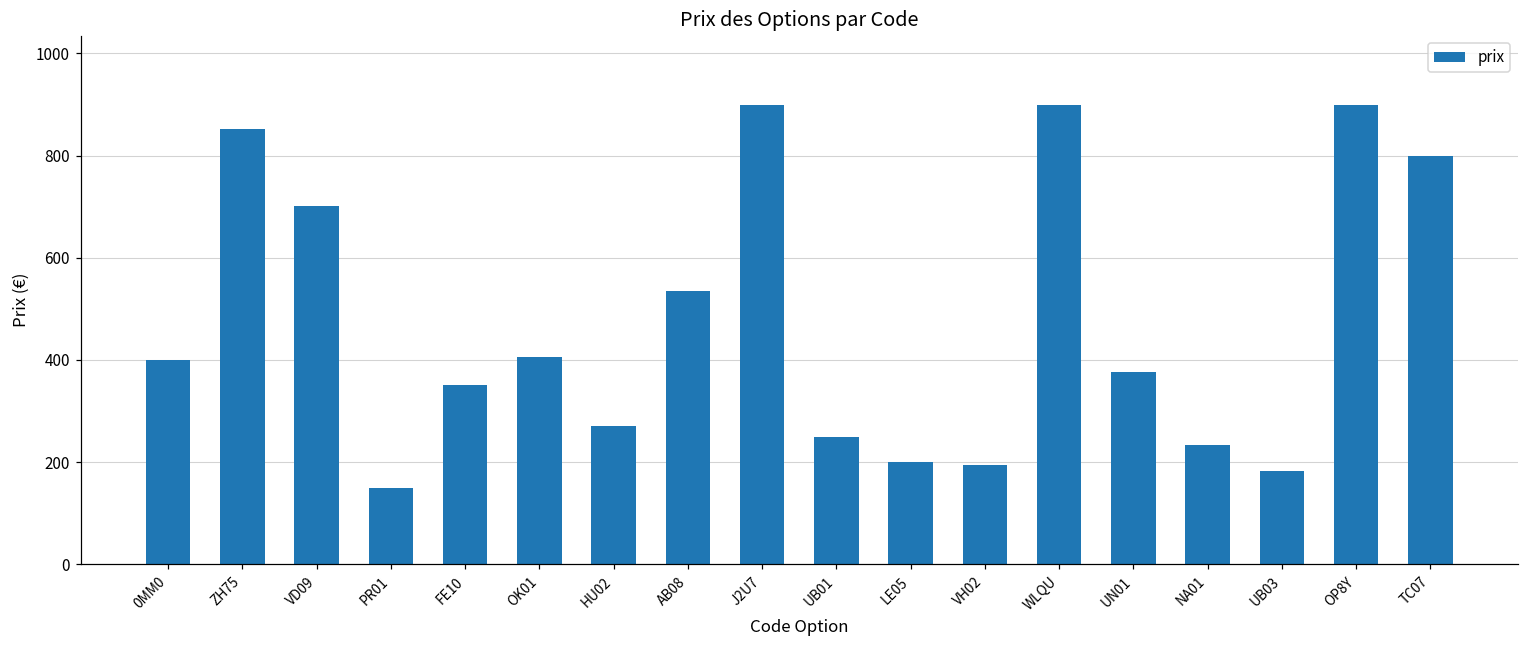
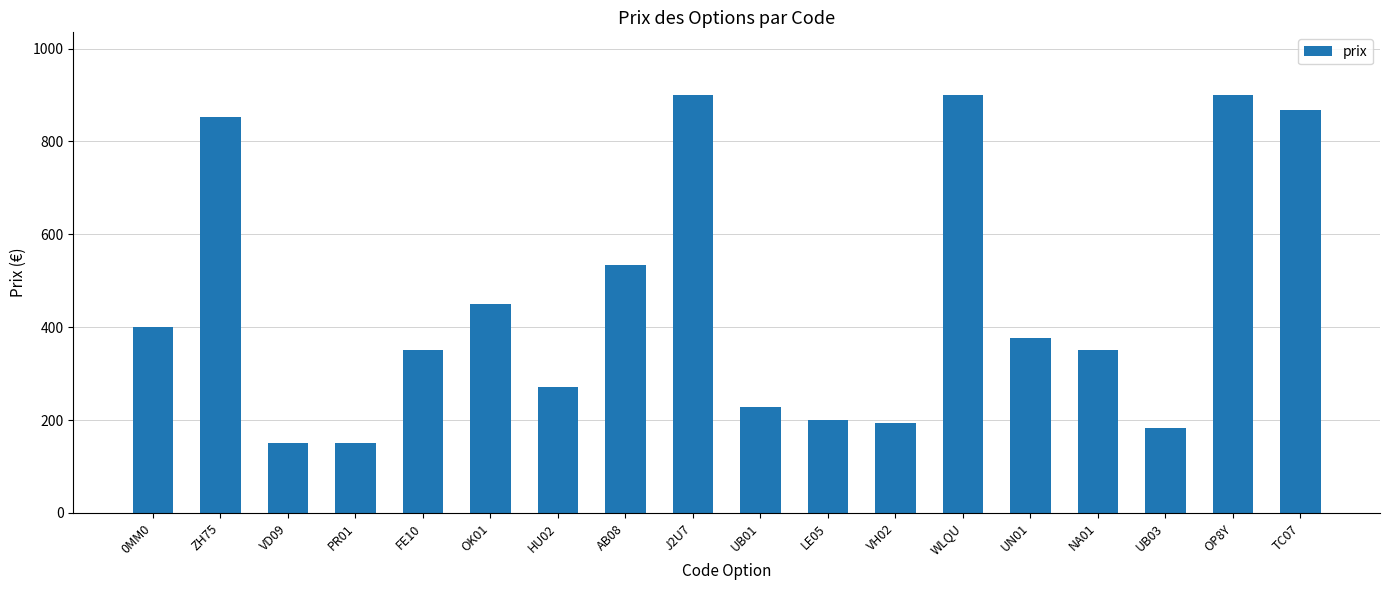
VD09: 700 -> 150
OK01: 410 -> 450
UB01: 250 -> 230
NA01: 230 -> 350
TC07: 800 -> 870
